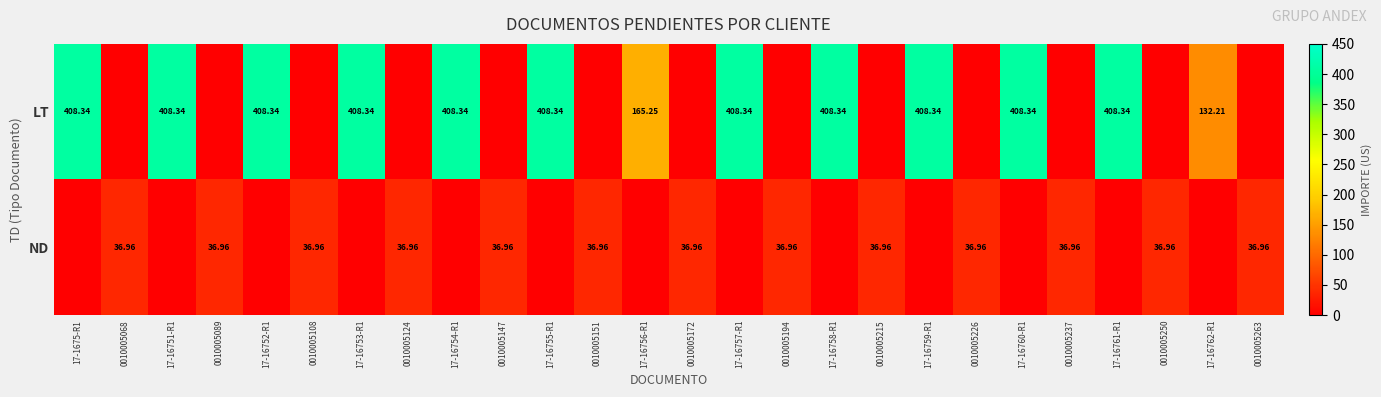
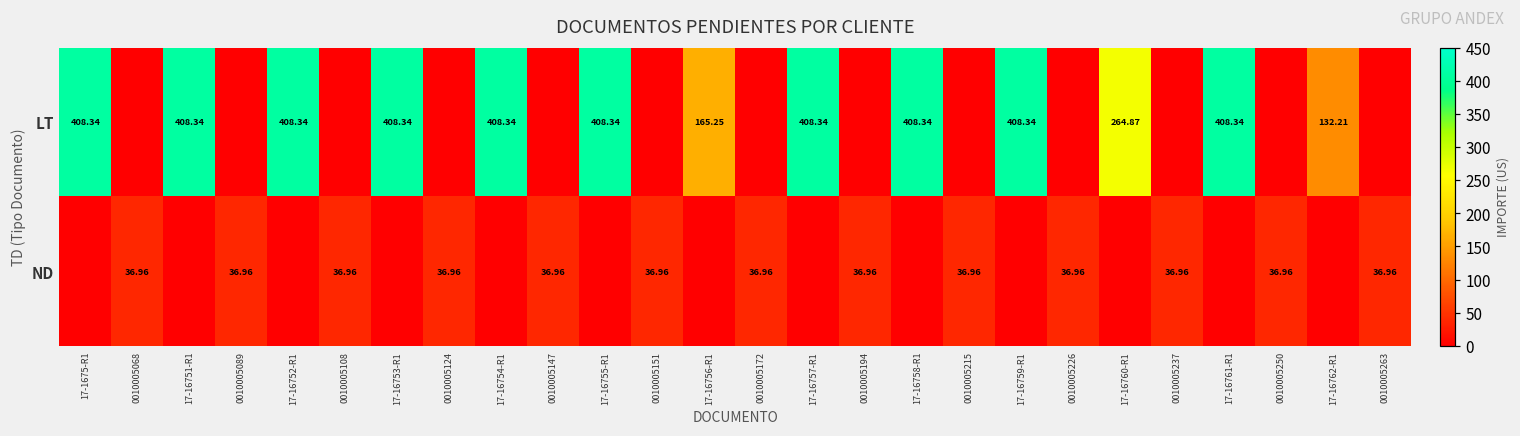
LT, 17-16760-R1: 408.34 -> 264.87
